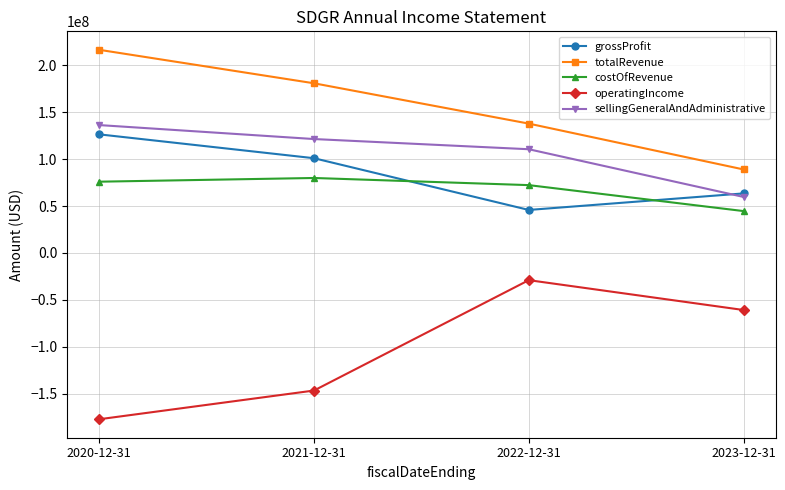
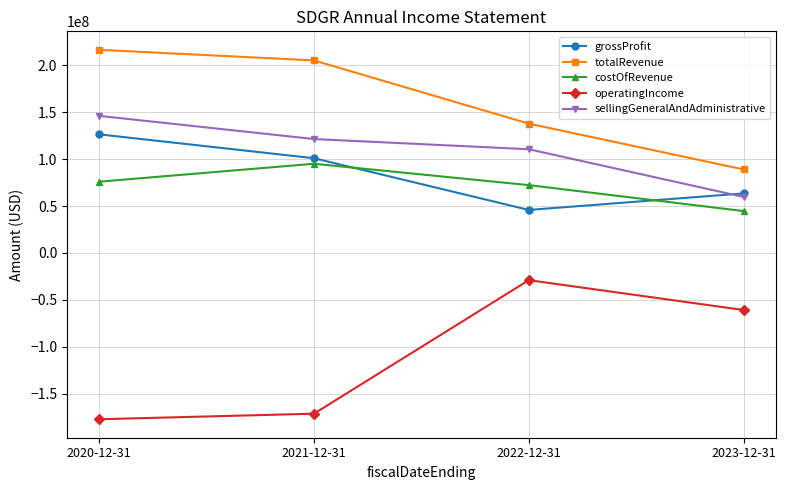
sellingGeneralAndAdministrative, 2020-12-31: 140000000 -> 150000000
totalRevenue, 2021-12-31: 180000000 -> 210000000
costOfRevenue, 2021-12-31: 80000000 -> 100000000
operatingIncome, 2021-12-31: -150000000 -> -170000000
